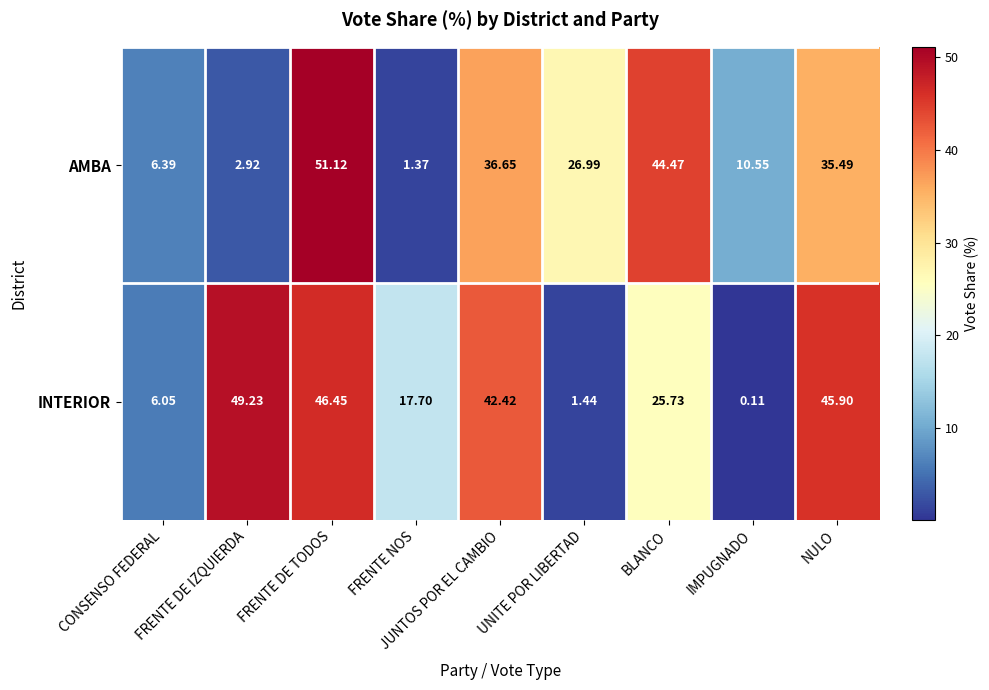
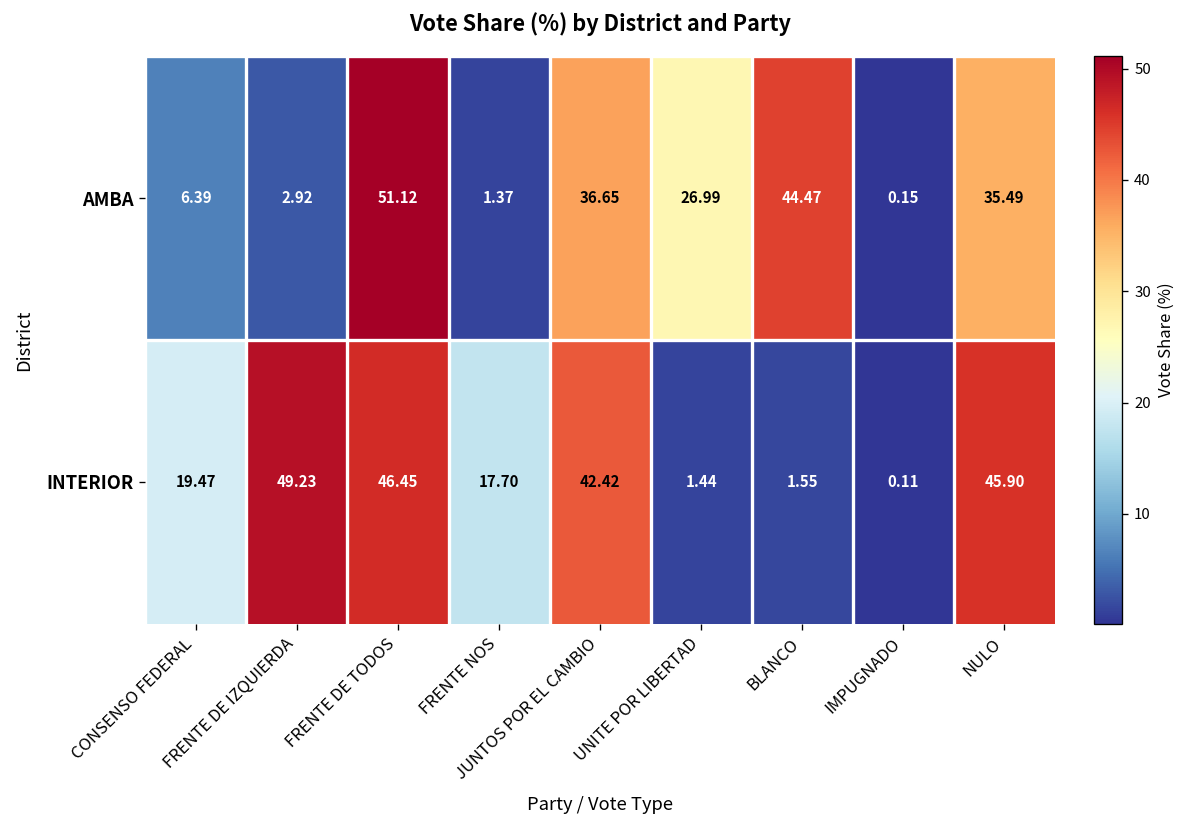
AMBA, IMPUGNADO: 10.55 -> 0.15
INTERIOR, CONSENSO FEDERAL: 6.05 -> 19.47
INTERIOR, BLANCO: 25.73 -> 1.55
